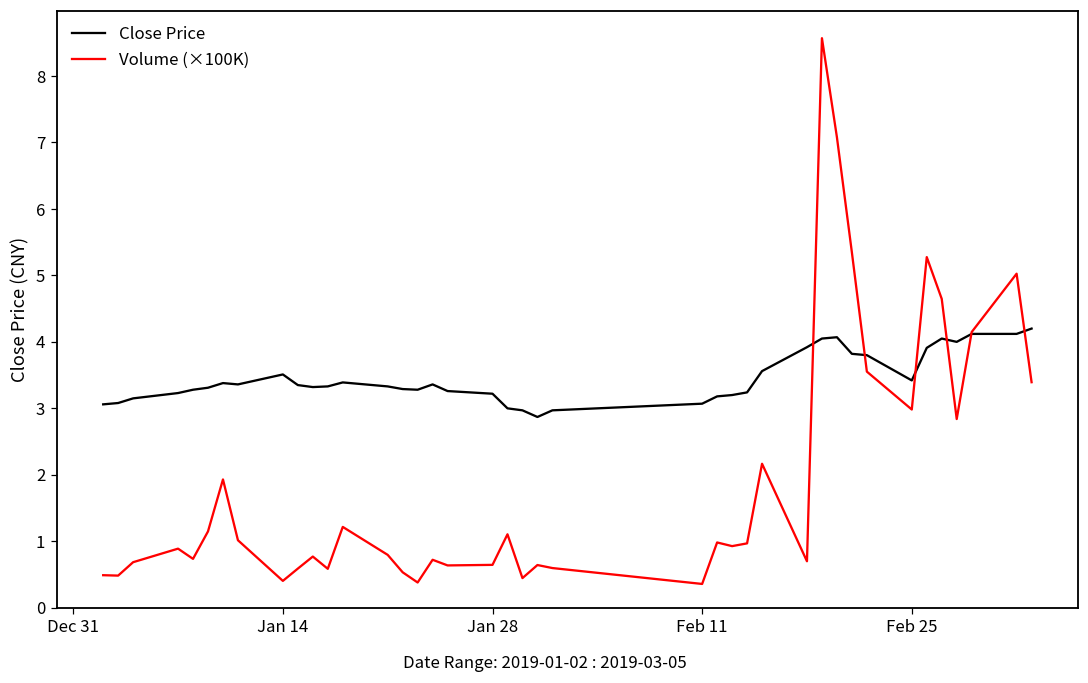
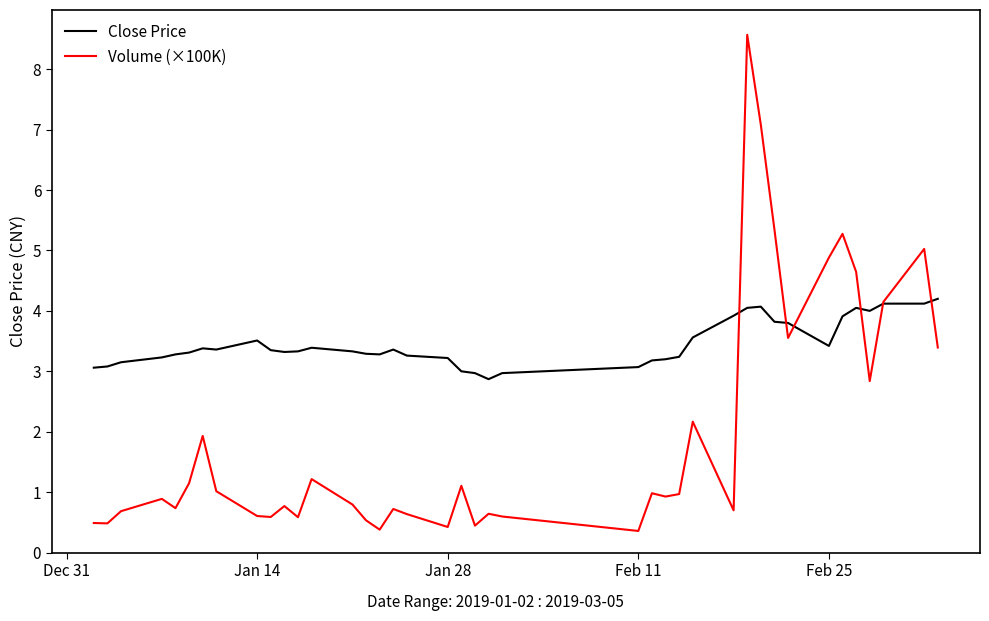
Volume (×100K), Jan 14: 0.4 -> 0.6
Volume (×100K), Jan 28: 0.6 -> 0.4
Volume (×100K), Feb 25: 3.0 -> 4.9
